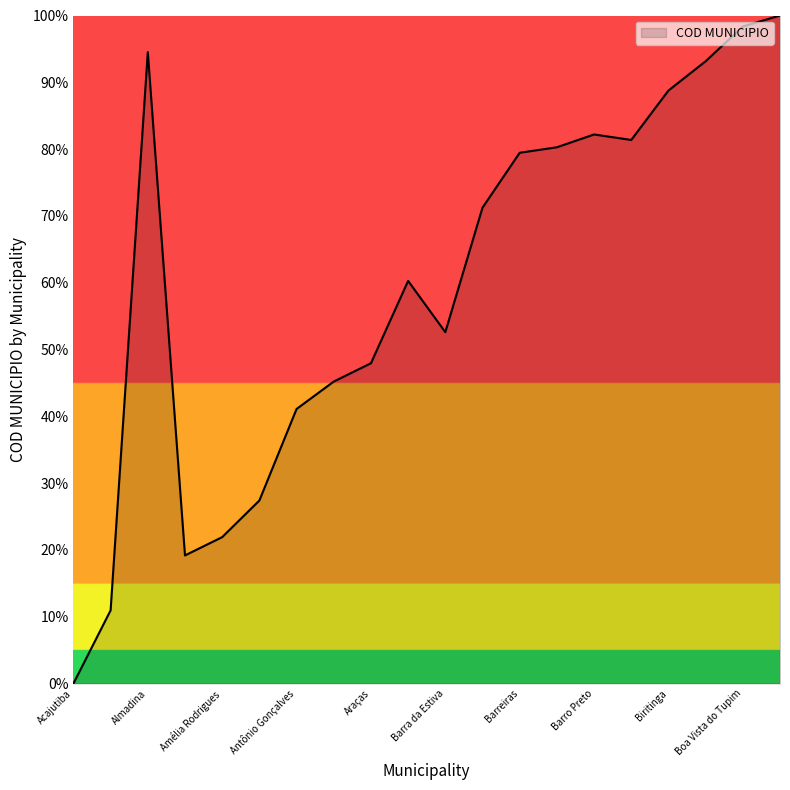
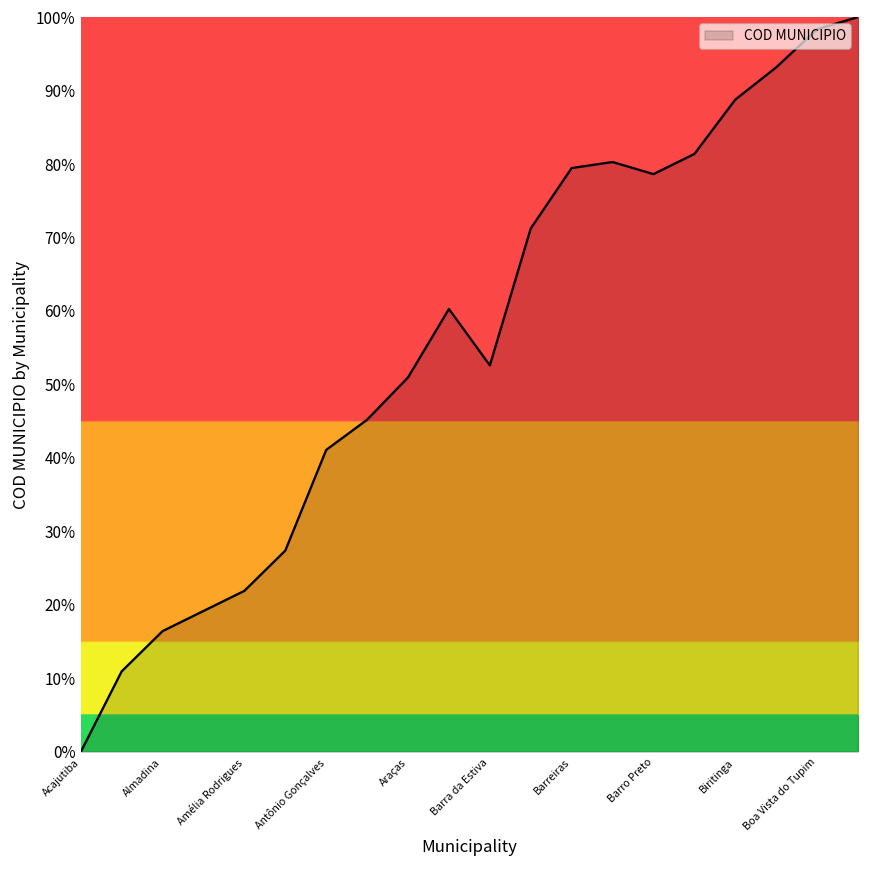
Almadina: 95% -> 16%
Araças: 48% -> 51%
Barro Preto: 82% -> 79%
